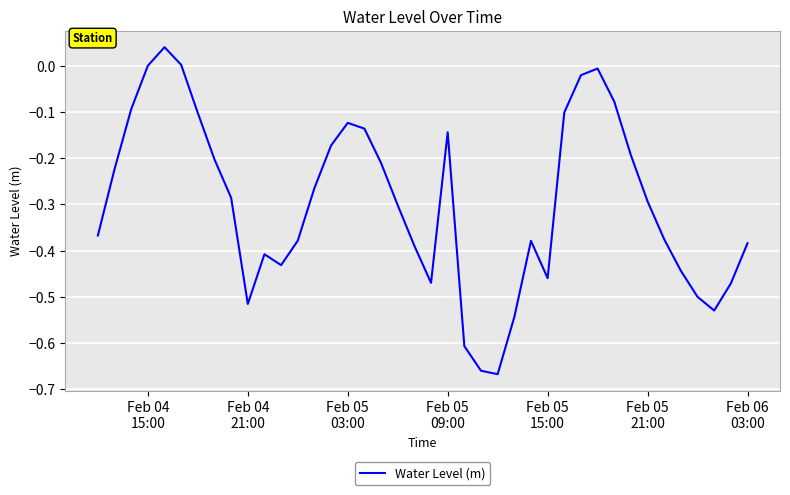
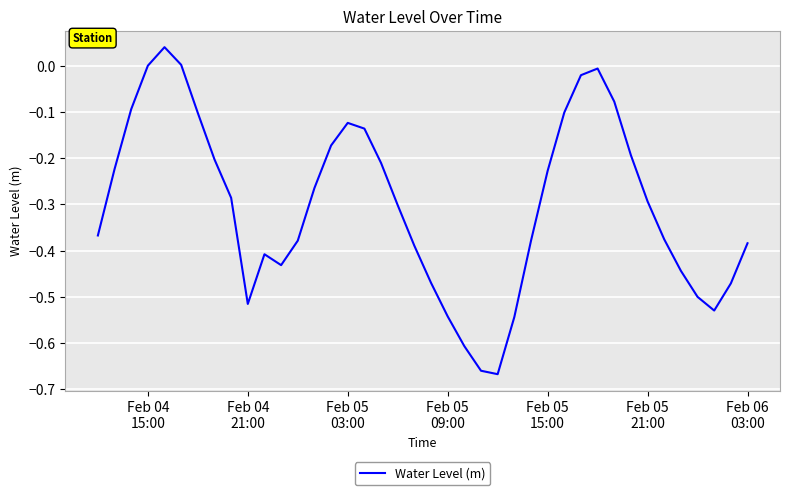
Feb 05 09:00: -0.14 -> -0.54
Feb 05 15:00: -0.46 -> -0.23
